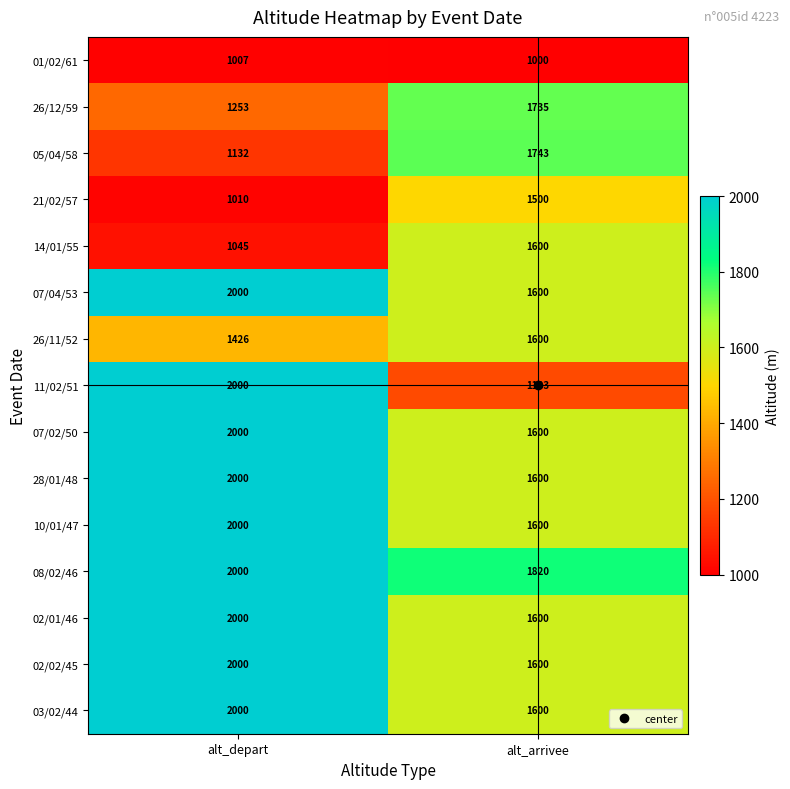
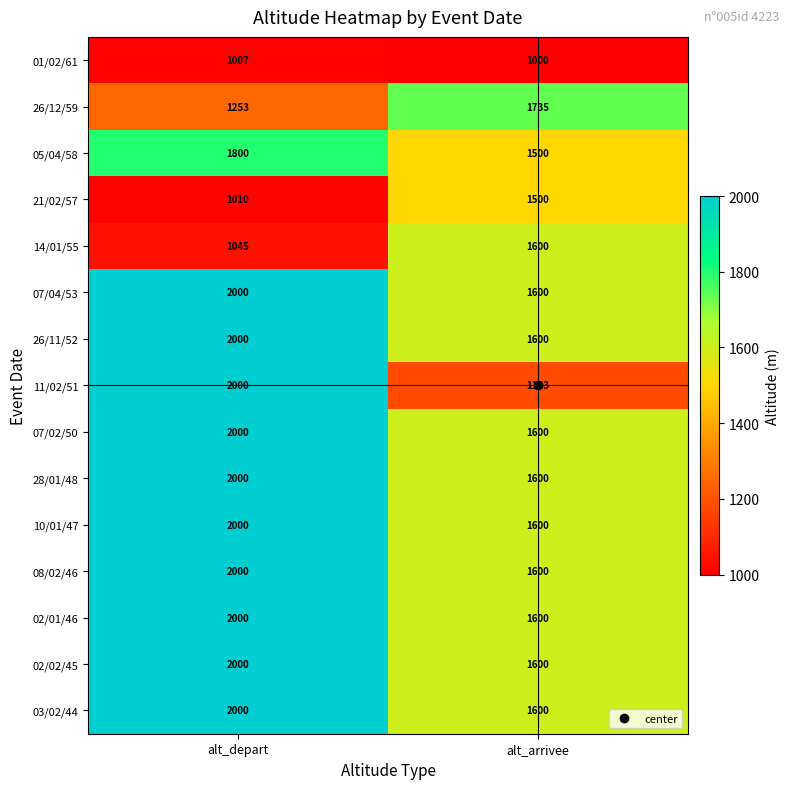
05/04/58, alt_depart: 1132 -> 1800
05/04/58, alt_arrivee: 1743 -> 1500
26/11/52, alt_depart: 1426 -> 2000
08/02/46, alt_arrivee: 1820 -> 1600
